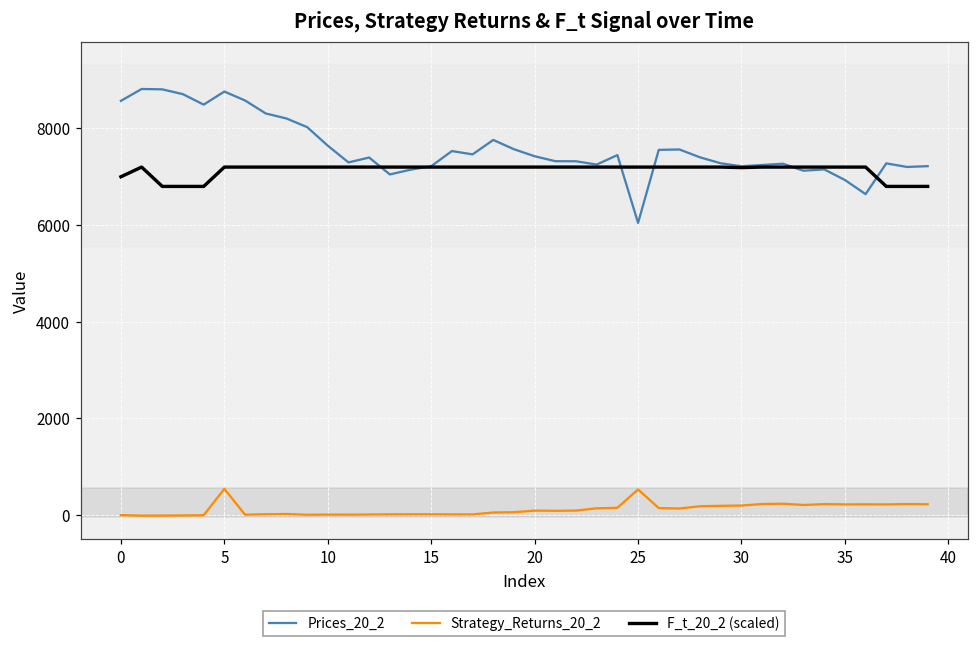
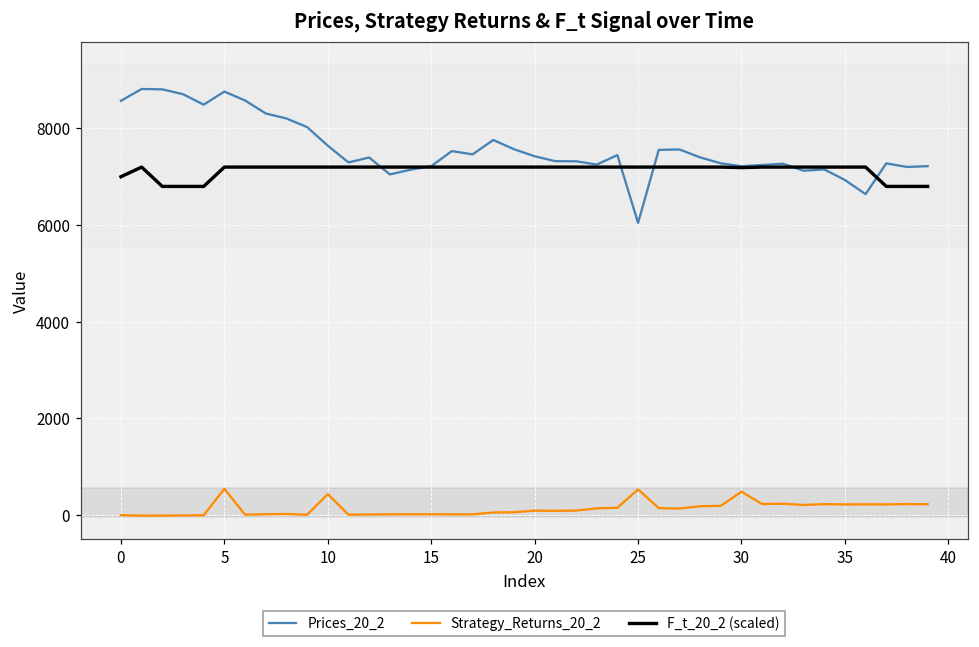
Strategy_Returns_20_2, 10: 0 -> 400
Strategy_Returns_20_2, 30: 200 -> 500
